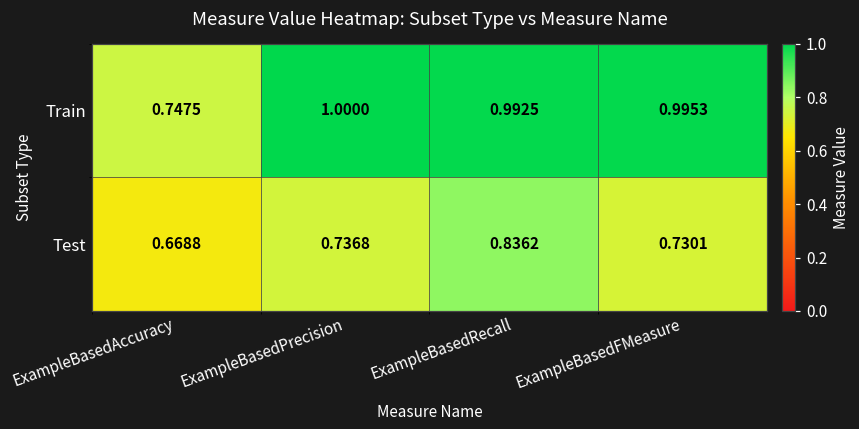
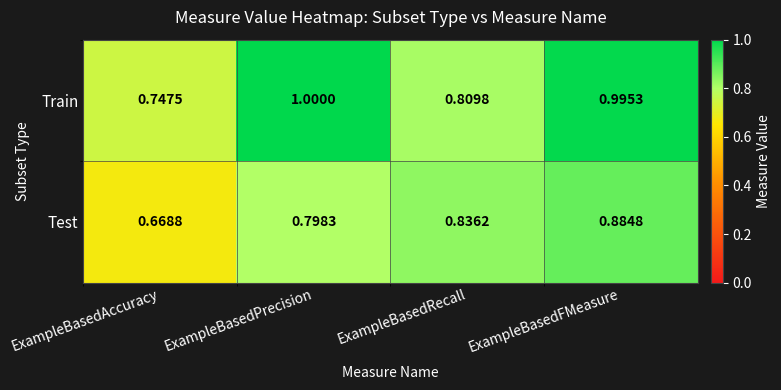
Train, ExampleBasedRecall: 0.9925 -> 0.8098
Test, ExampleBasedPrecision: 0.7368 -> 0.7983
Test, ExampleBasedFMeasure: 0.7301 -> 0.8848
